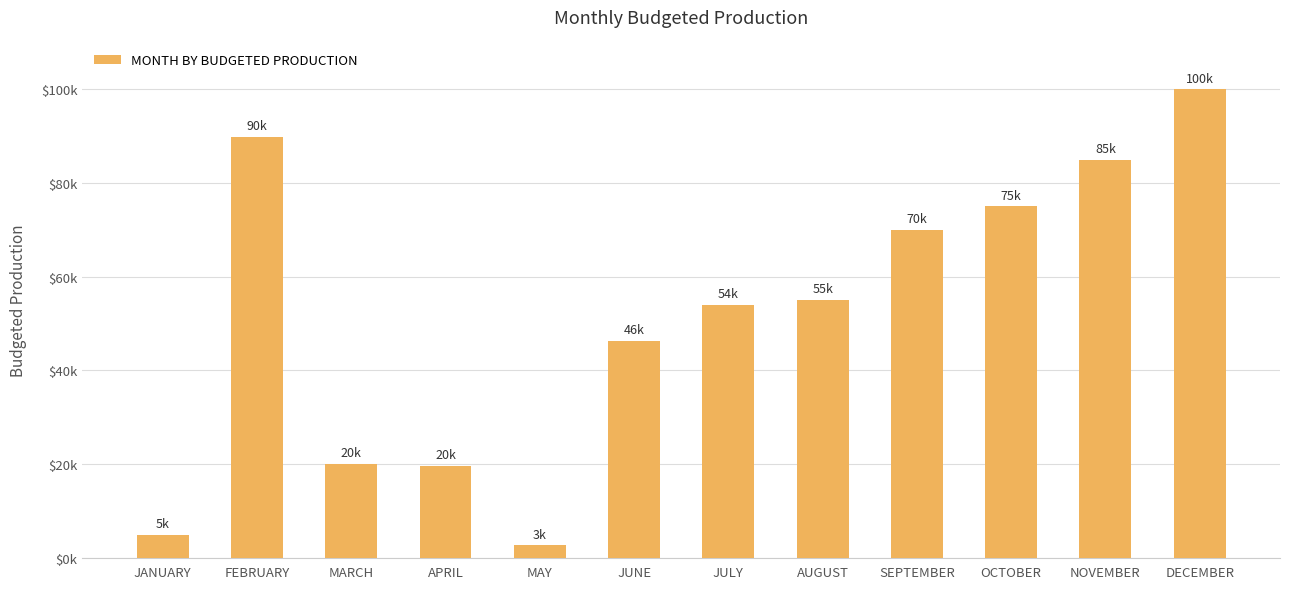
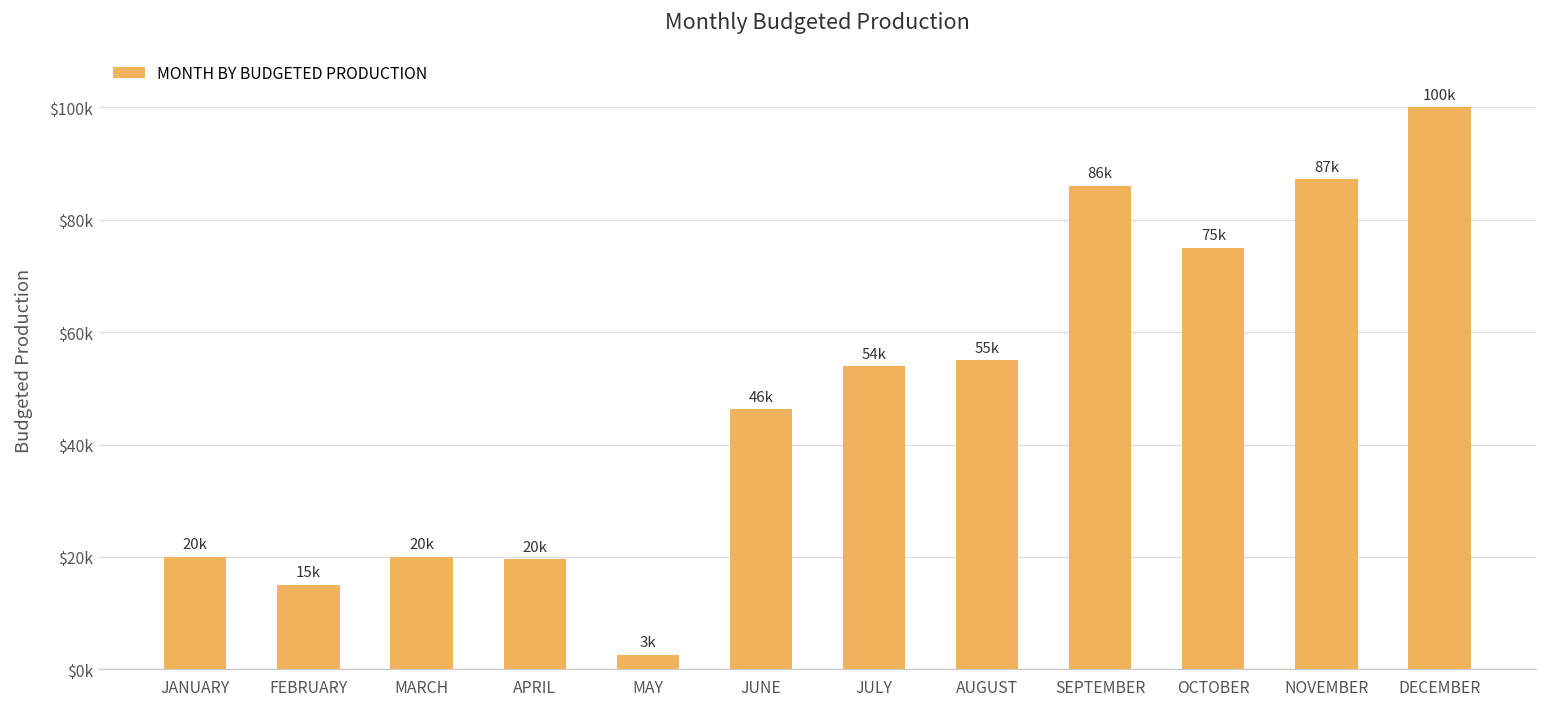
JANUARY: 5k -> 20k
FEBRUARY: 90k -> 15k
SEPTEMBER: 70k -> 86k
NOVEMBER: 85k -> 87k
